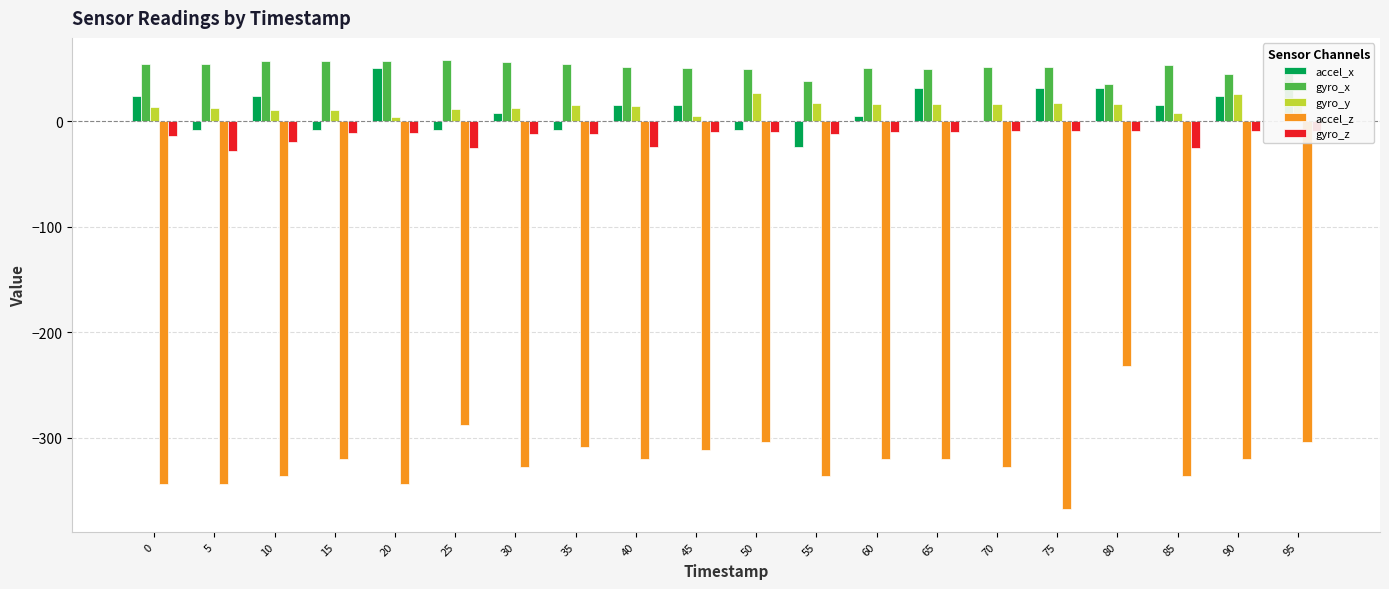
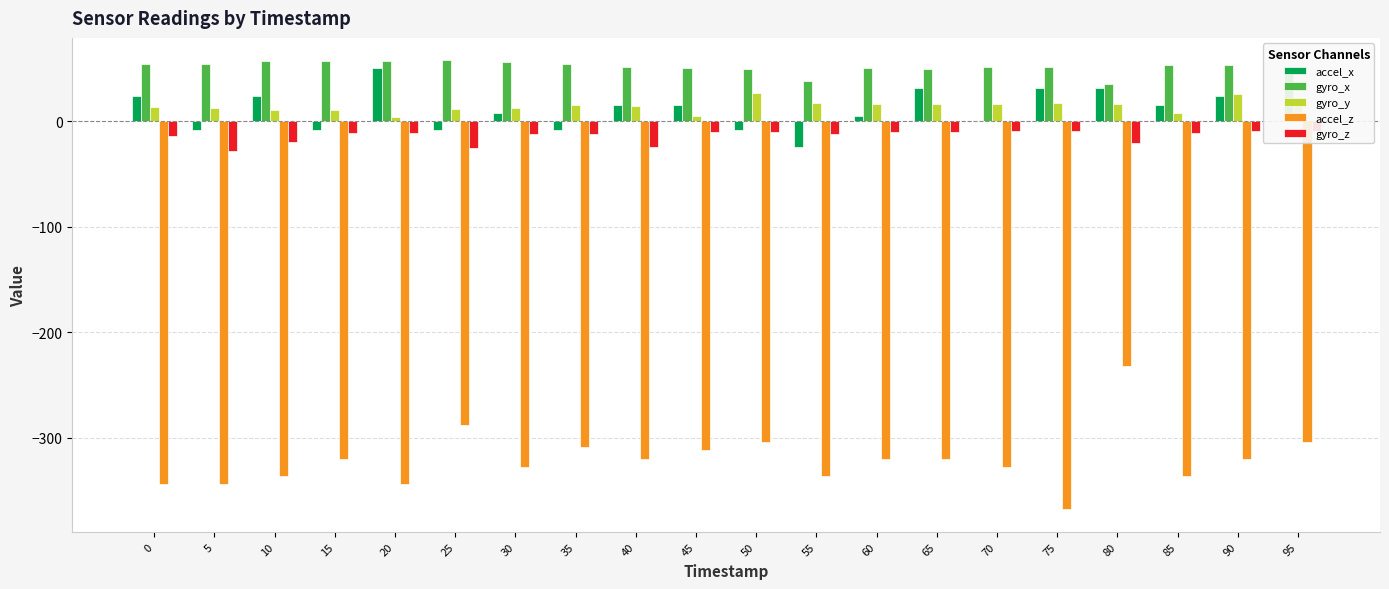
gyro_z, 80: -9 -> -20
gyro_z, 85: -25 -> -11
gyro_x, 90: 45 -> 54
